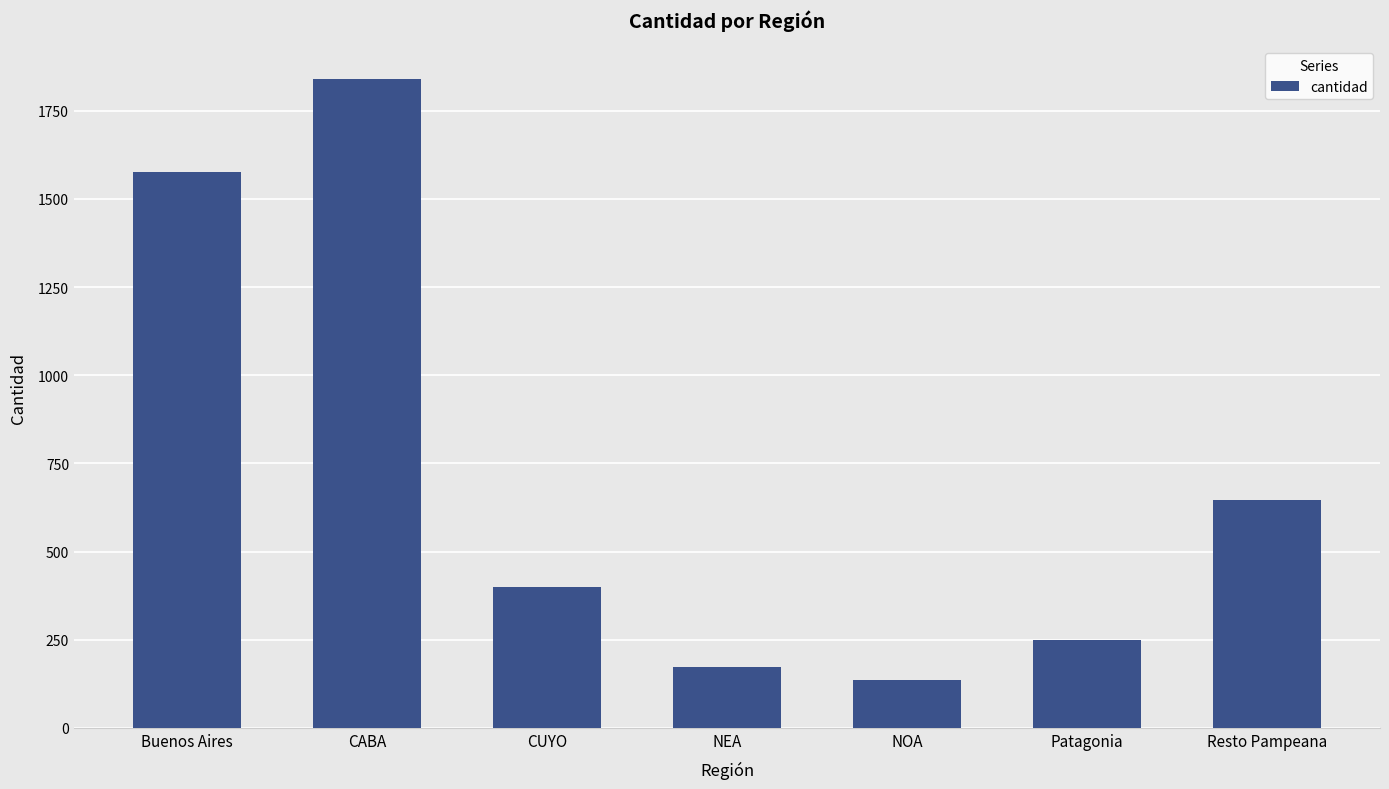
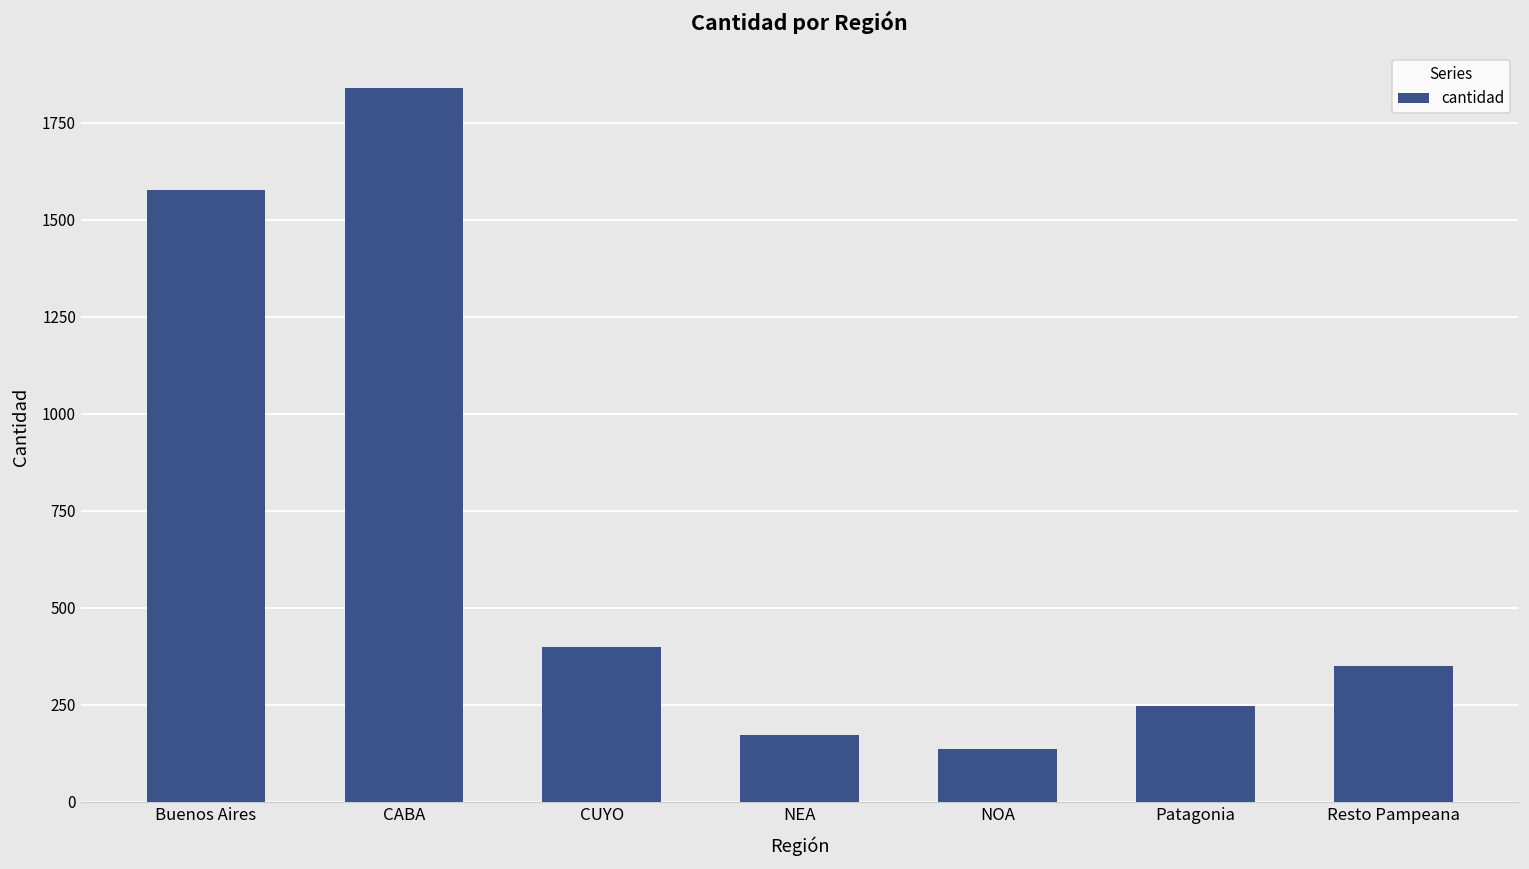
Resto Pampeana: 650 -> 350
